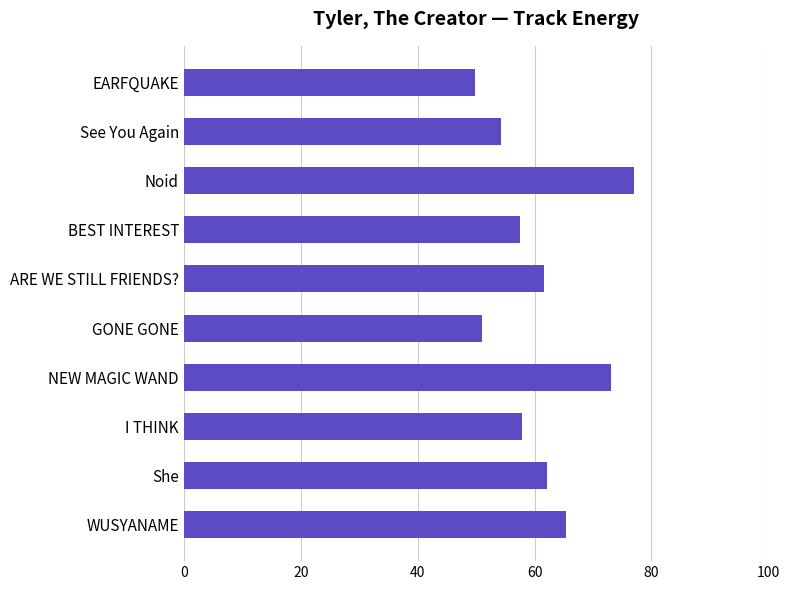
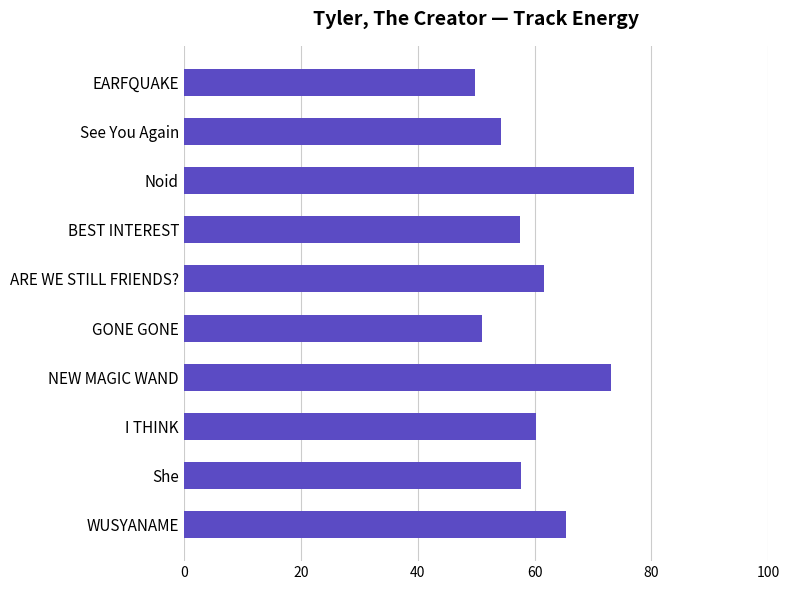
I THINK: 58 -> 60
She: 62 -> 58
